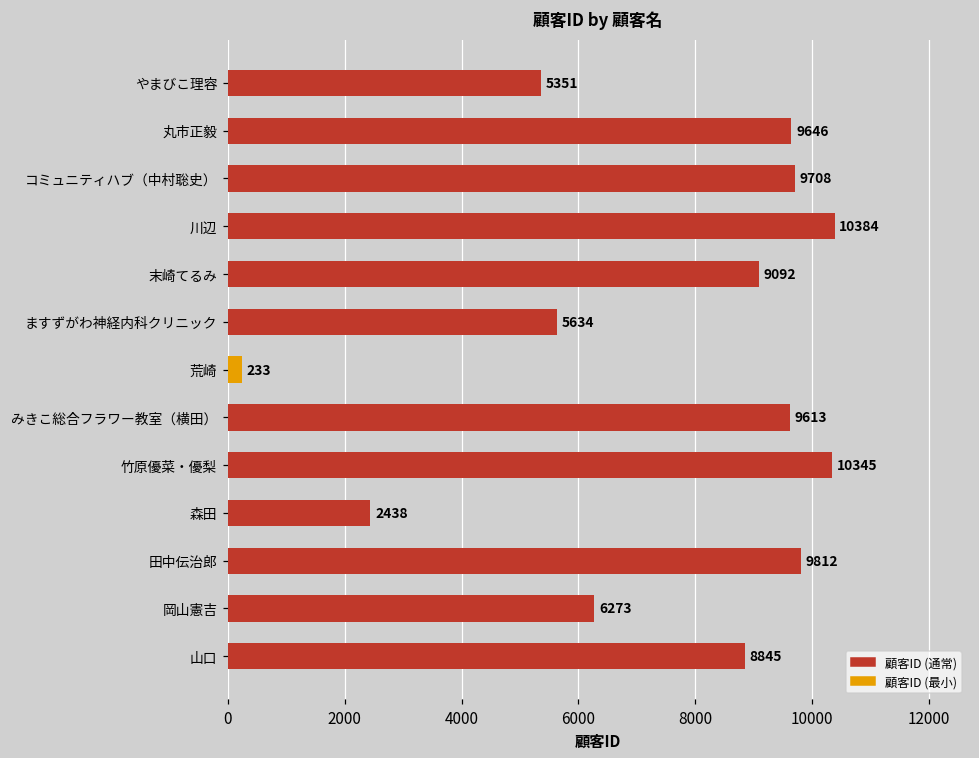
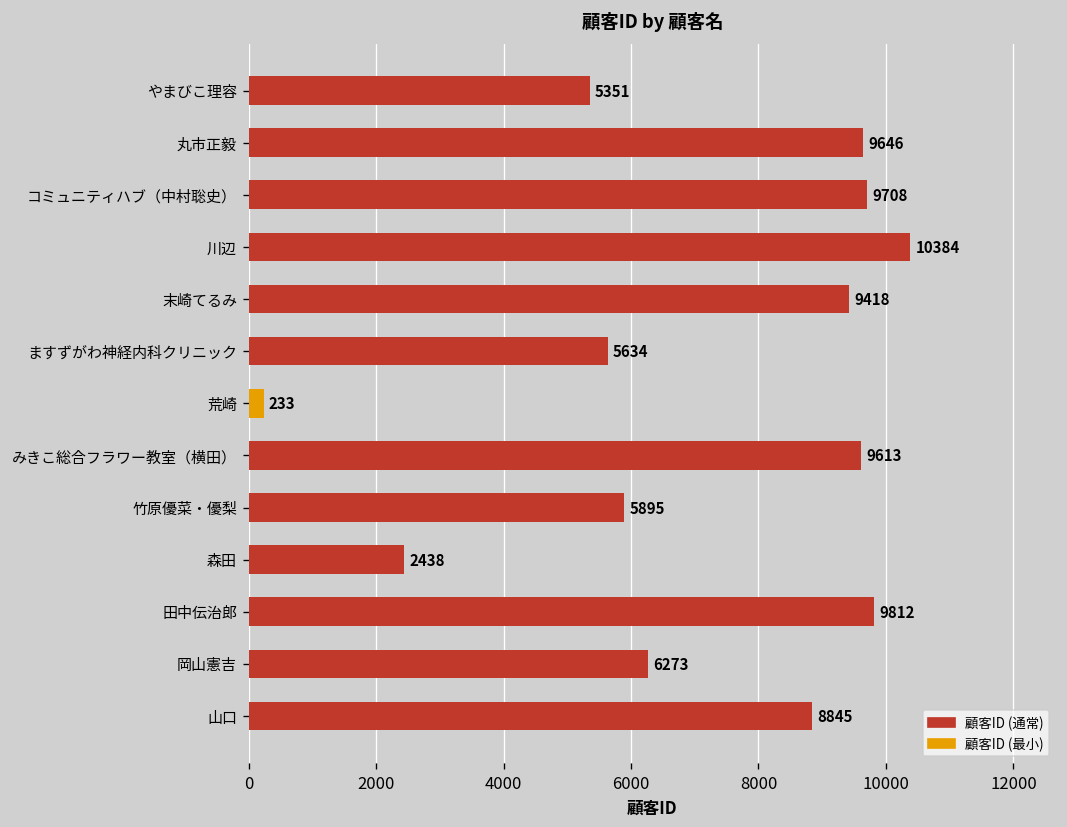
末崎てるみ: 9092 -> 9418
竹原優菜・優梨: 10345 -> 5895
